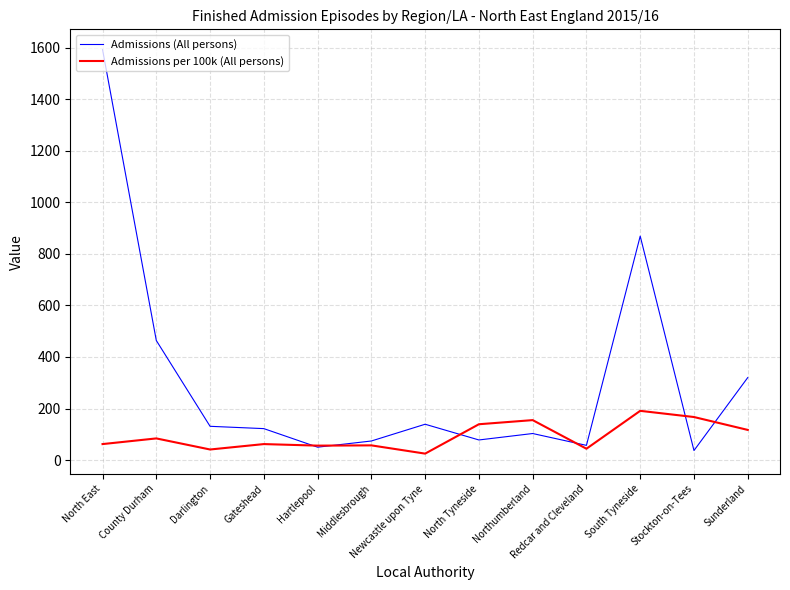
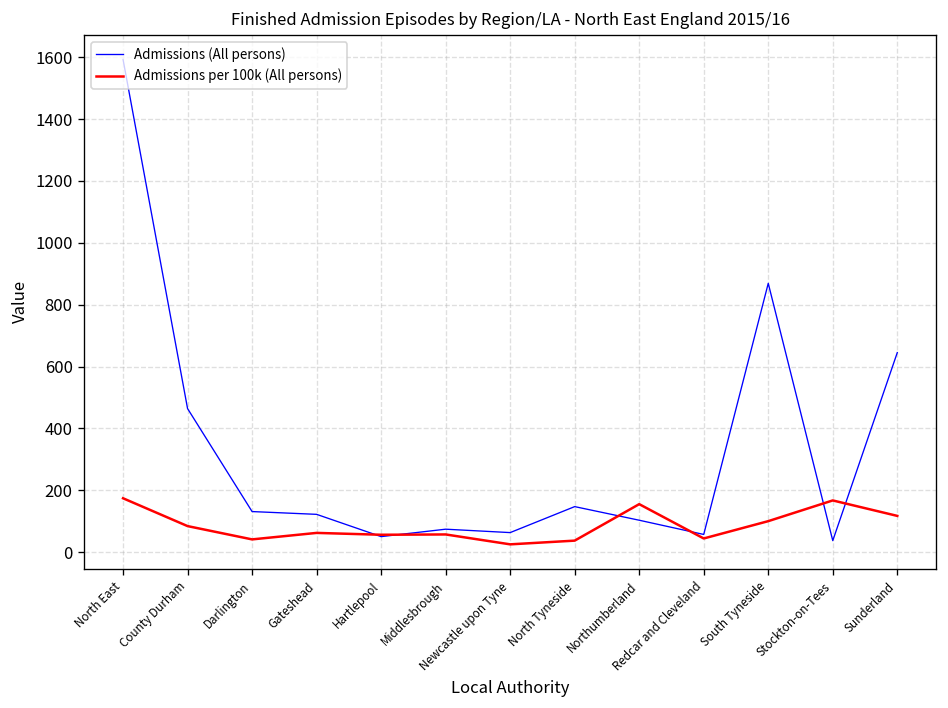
Admissions per 100k (All persons), North East: 60 -> 170
Admissions (All persons), Newcastle upon Tyne: 140 -> 60
Admissions (All persons), North Tyneside: 80 -> 150
Admissions per 100k (All persons), North Tyneside: 140 -> 40
Admissions per 100k (All persons), South Tyneside: 190 -> 100
Admissions (All persons), Sunderland: 320 -> 650
